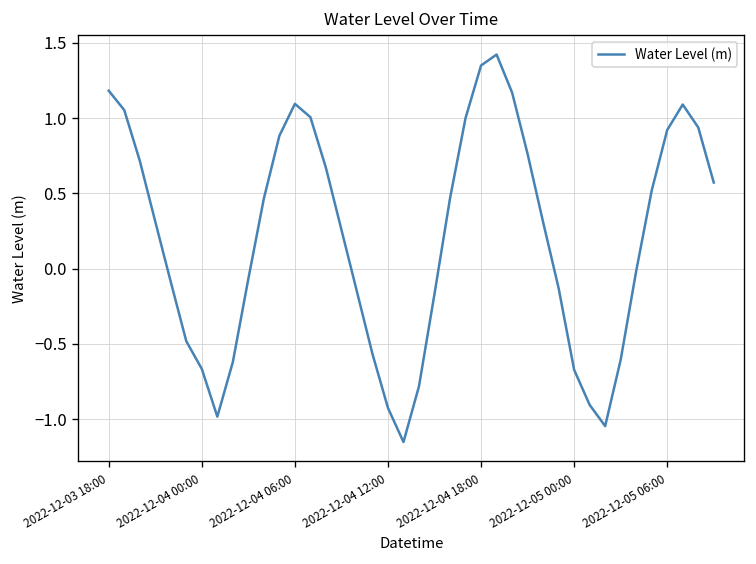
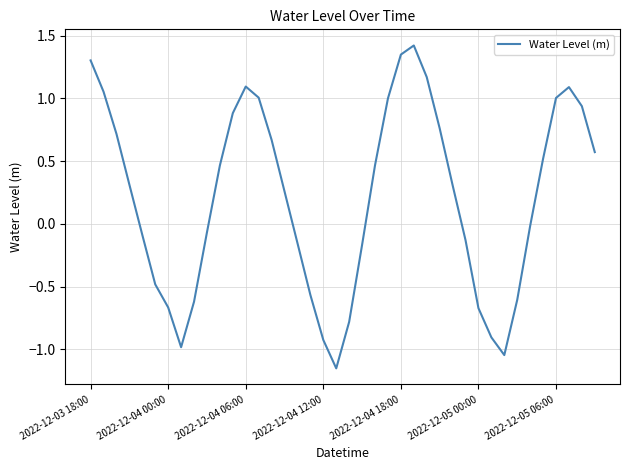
2022-12-03 18:00: 1.18 -> 1.30
2022-12-05 06:00: 0.92 -> 1.00
